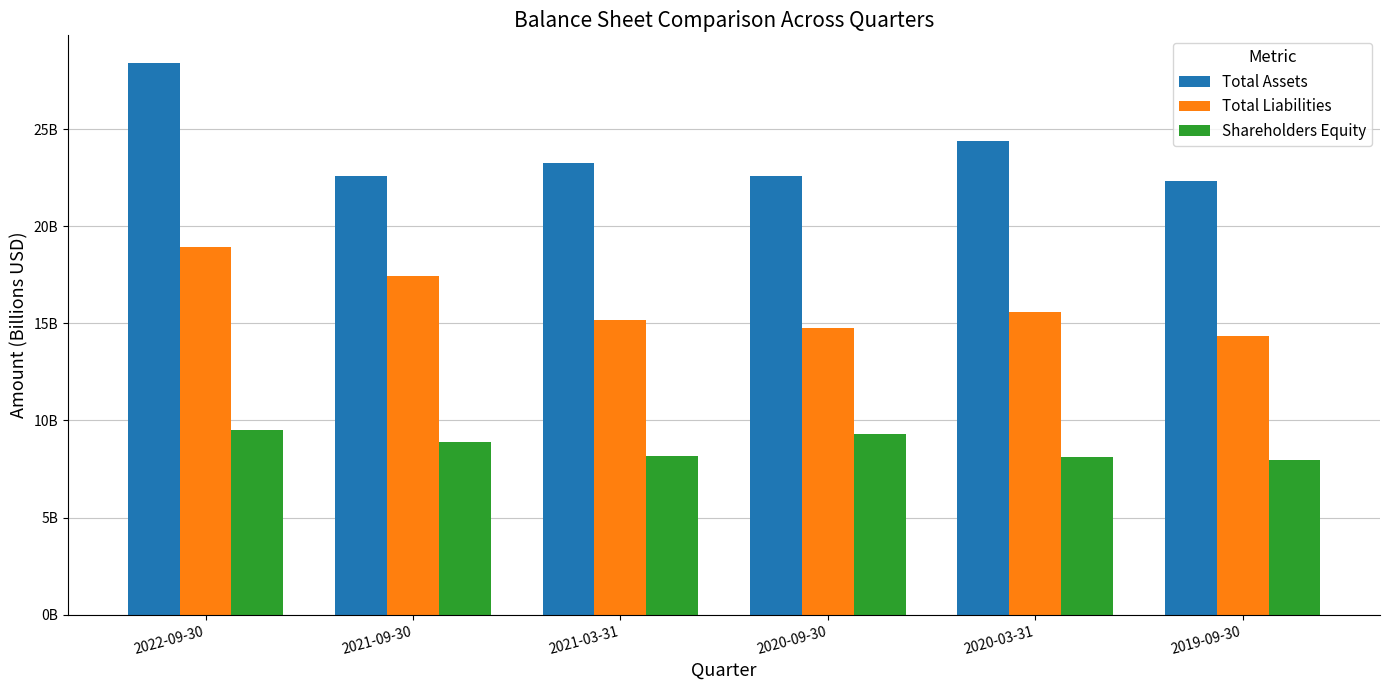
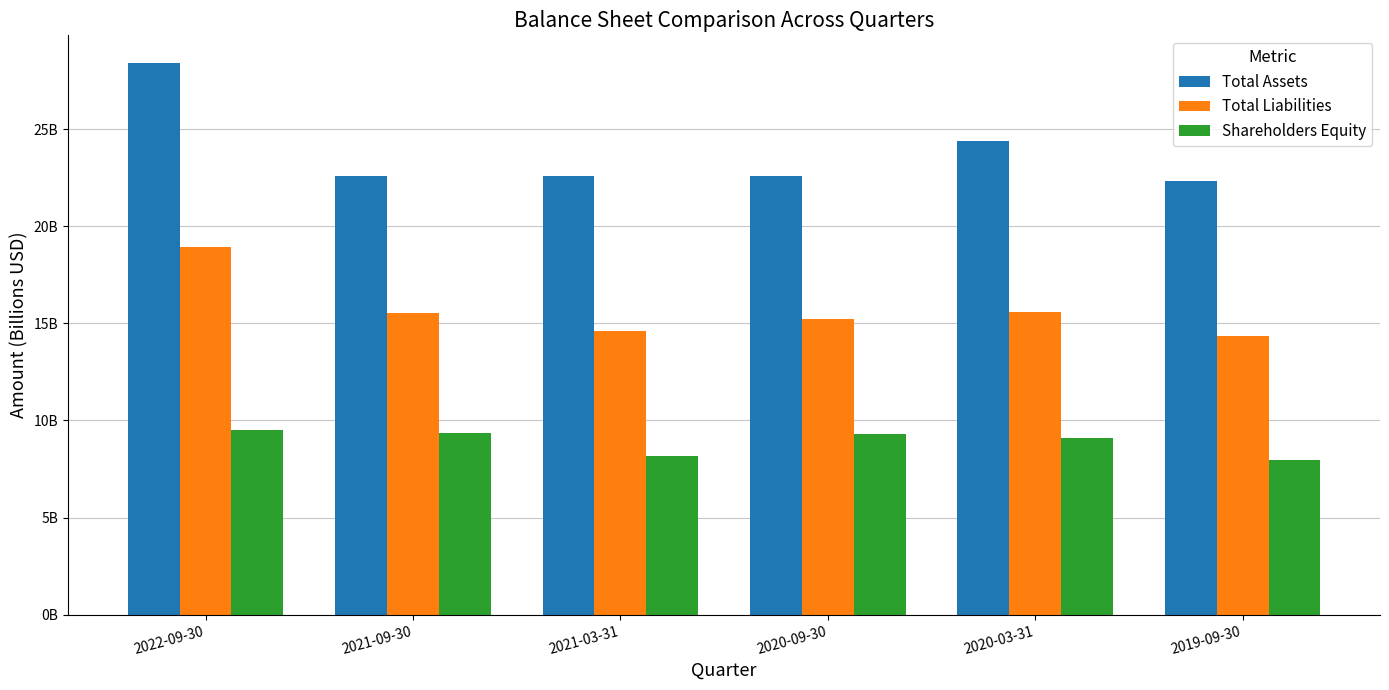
Total Liabilities, 2021-09-30: 17400000000 -> 15600000000
Shareholders Equity, 2021-09-30: 8900000000 -> 9400000000
Total Assets, 2021-03-31: 23300000000 -> 22600000000
Total Liabilities, 2021-03-31: 15200000000 -> 14600000000
Total Liabilities, 2020-09-30: 14700000000 -> 15200000000
Shareholders Equity, 2020-03-31: 8100000000 -> 9100000000
